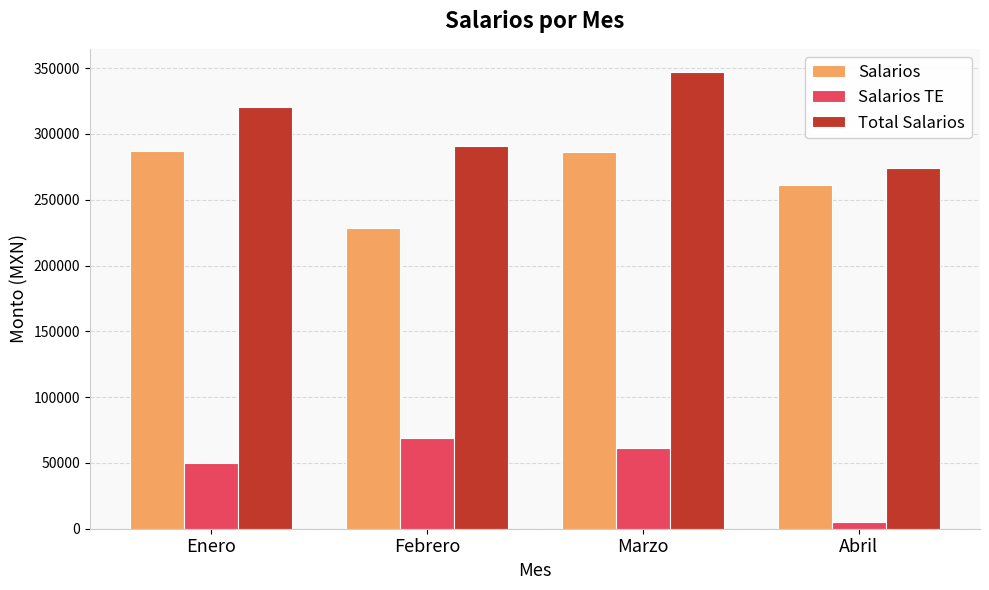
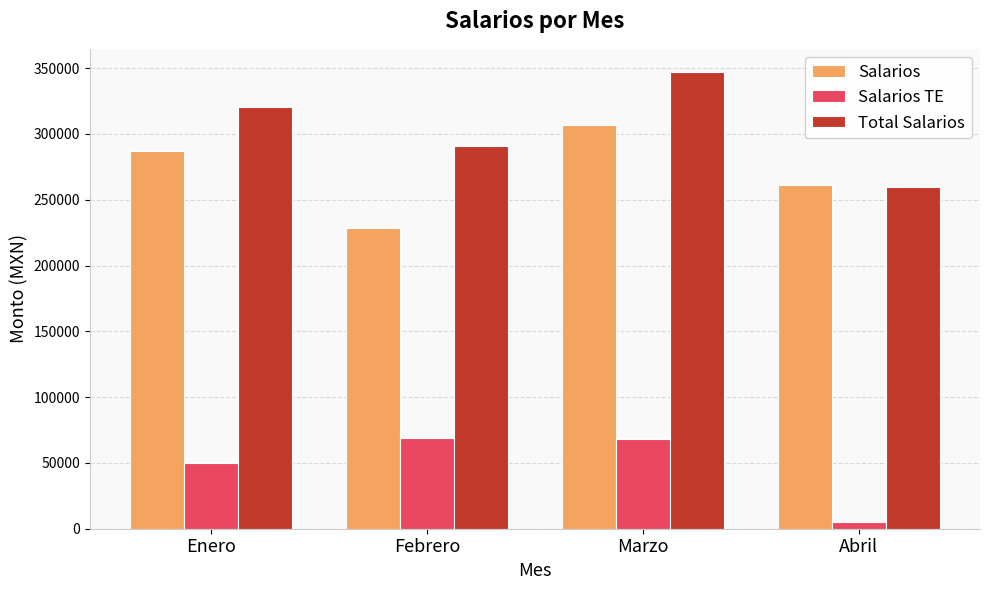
Salarios, Marzo: 286000 -> 307000
Salarios TE, Marzo: 61000 -> 68000
Total Salarios, Abril: 274000 -> 259000
